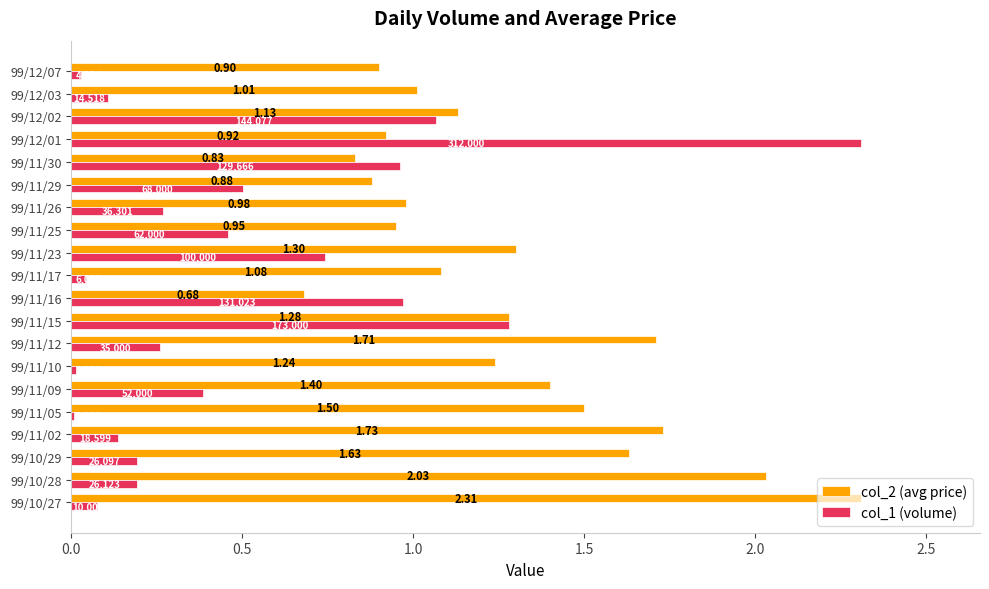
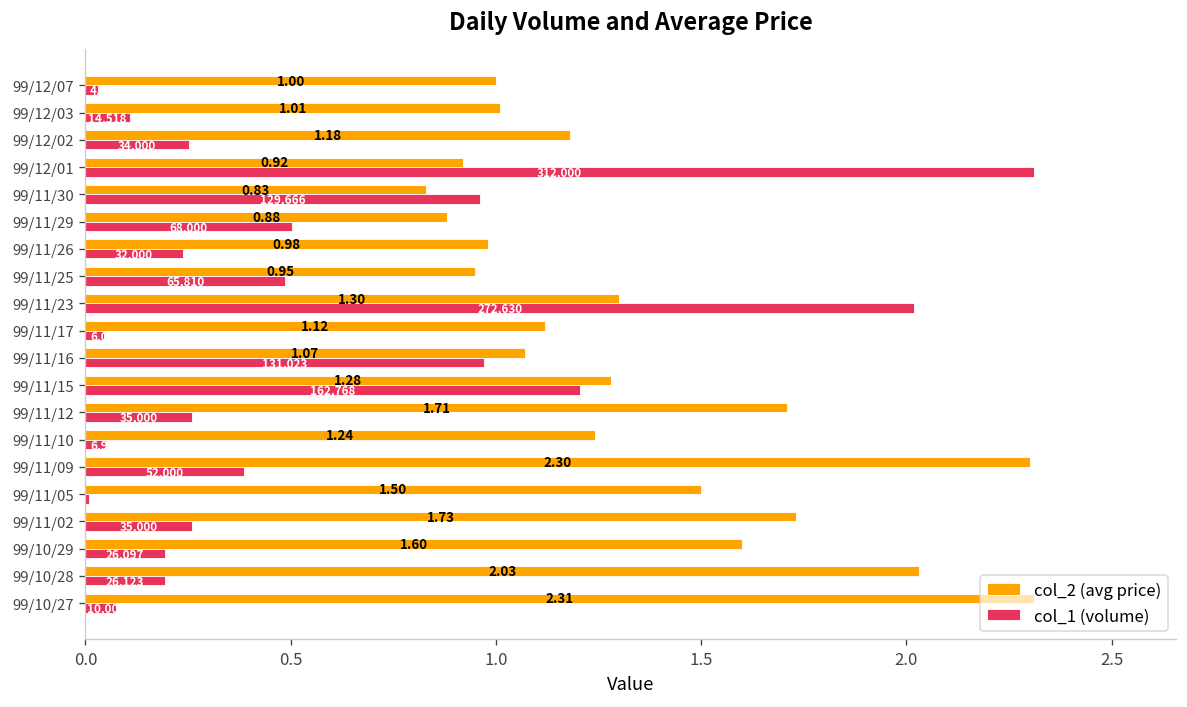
col_2 (avg price), 99/12/07: 0.90 -> 1.00
col_2 (avg price), 99/12/02: 1.13 -> 1.18
col_1 (volume), 99/12/02: 144,077 -> 34,000
col_1 (volume), 99/11/26: 36,301 -> 32,000
col_1 (volume), 99/11/25: 62,000 -> 65,810
col_1 (volume), 99/11/23: 100,000 -> 272,630
col_2 (avg price), 99/11/17: 1.08 -> 1.12
col_2 (avg price), 99/11/16: 0.68 -> 1.07
col_1 (volume), 99/11/15: 173,000 -> 162,768
col_1 (volume), 99/11/10: 0.01 -> 0.05
col_2 (avg price), 99/11/09: 1.40 -> 2.30
col_1 (volume), 99/11/02: 18,599 -> 35,000
col_2 (avg price), 99/10/29: 1.63 -> 1.60
